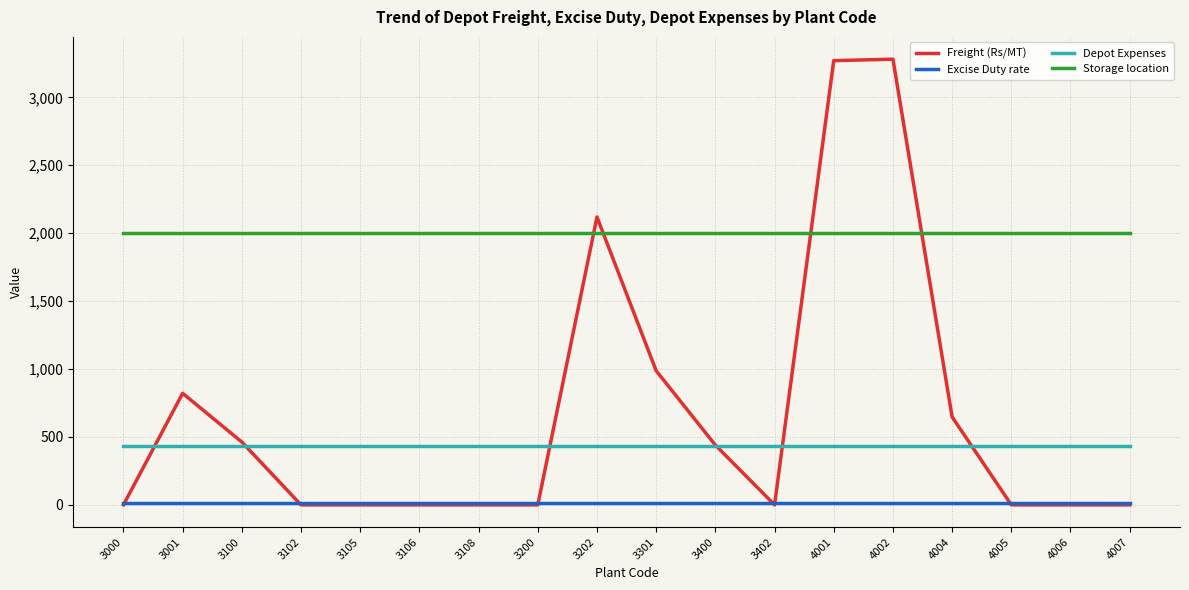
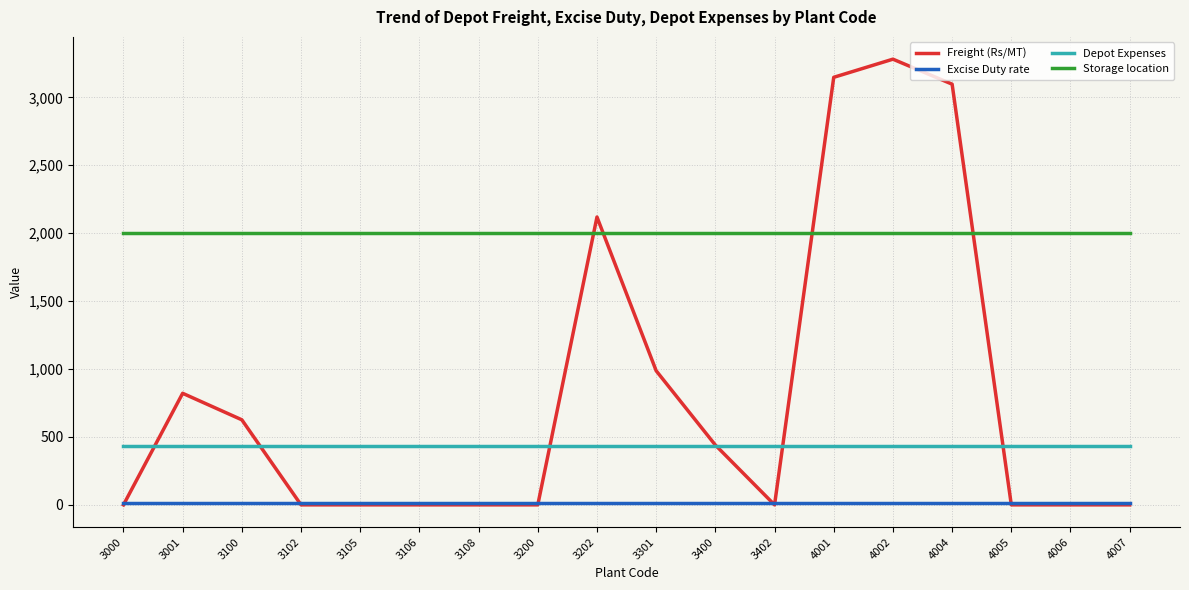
Freight (Rs/MT), 3100: 460 -> 630
Freight (Rs/MT), 4001: 3,270 -> 3,150
Freight (Rs/MT), 4004: 650 -> 3,100
